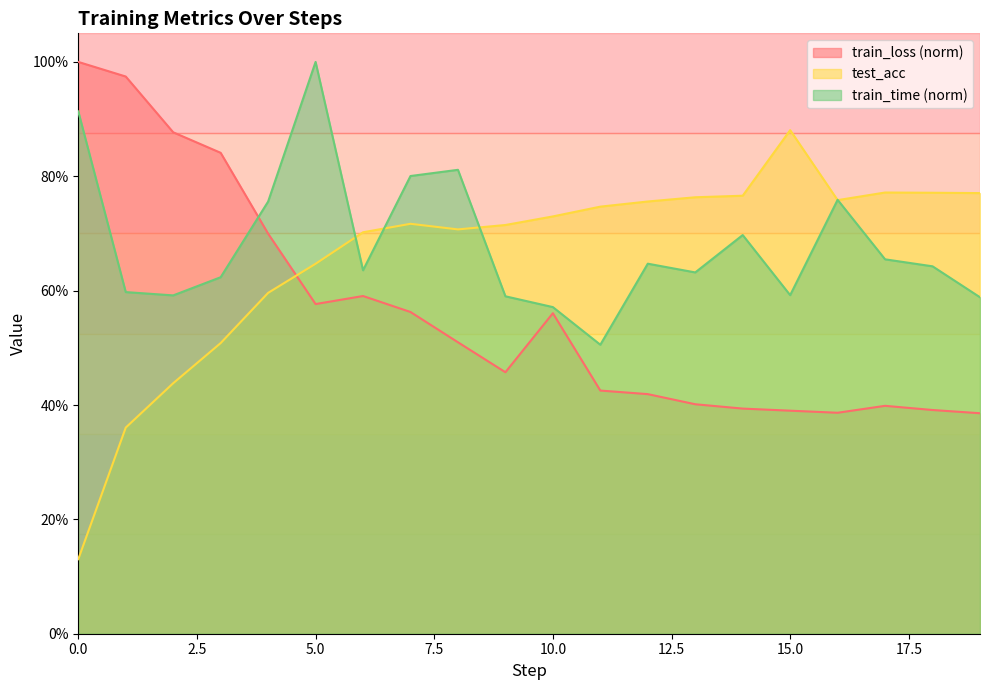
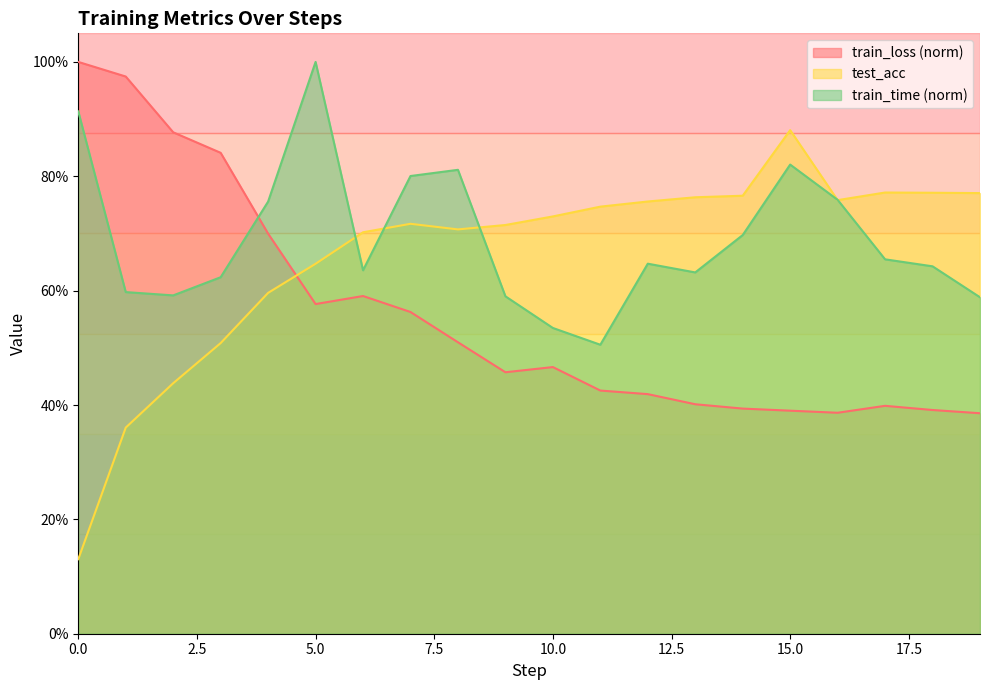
train_loss (norm), 10.0: 56% -> 47%
train_time (norm), 10.0: 57% -> 53%
train_time (norm), 15.0: 59% -> 82%
